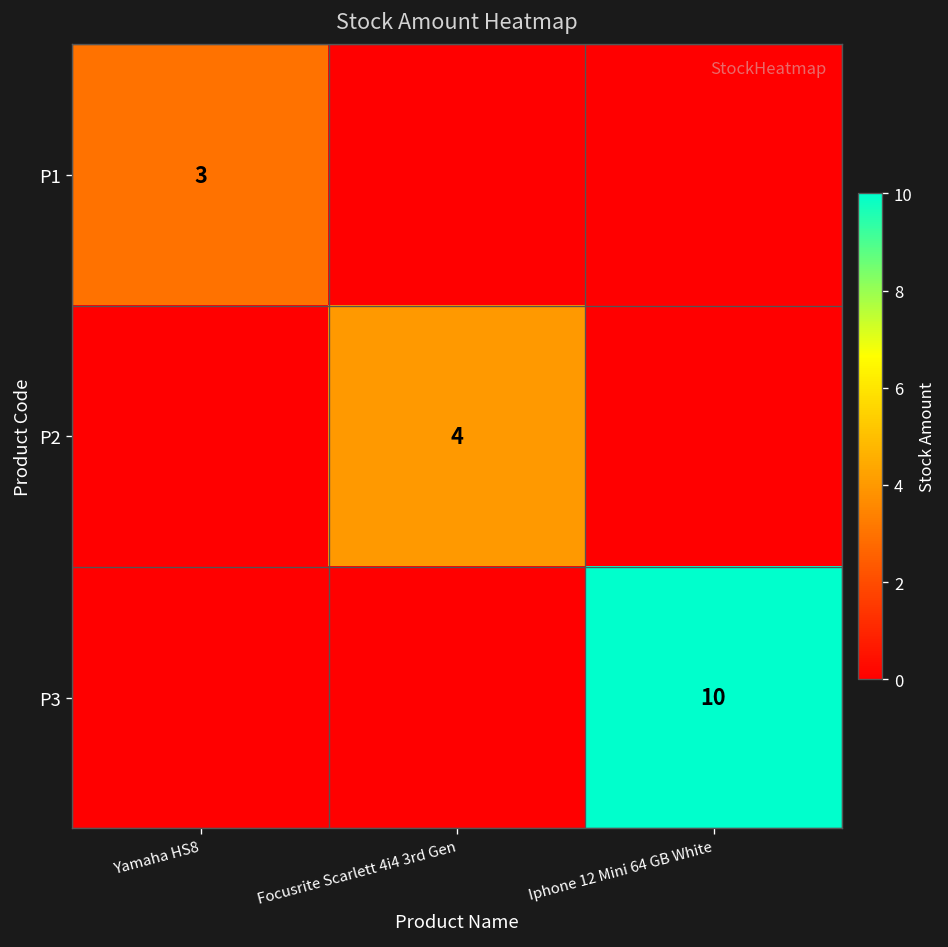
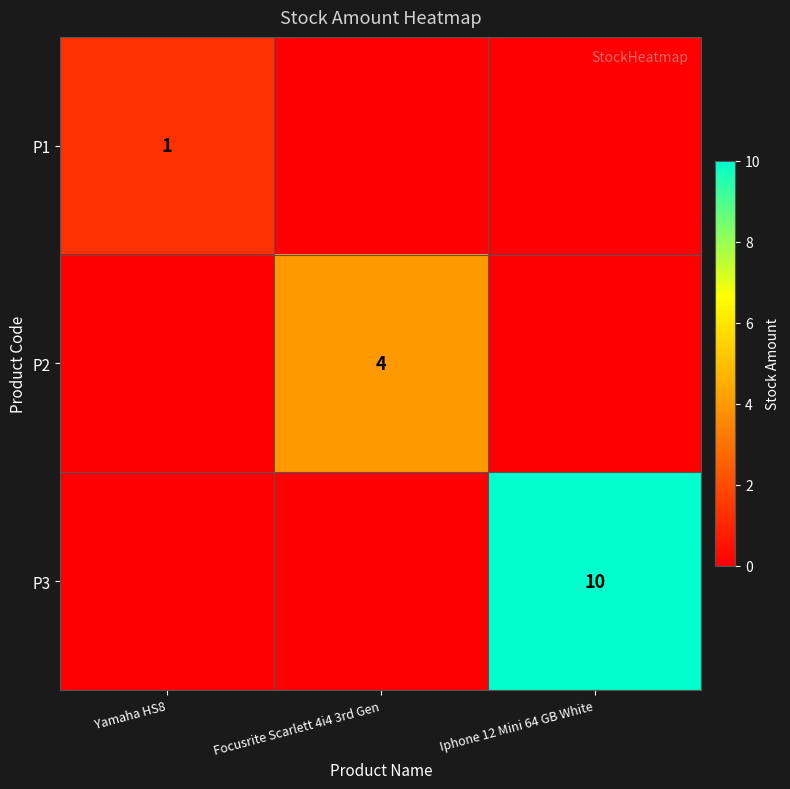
P1, Yamaha HS8: 3 -> 1
